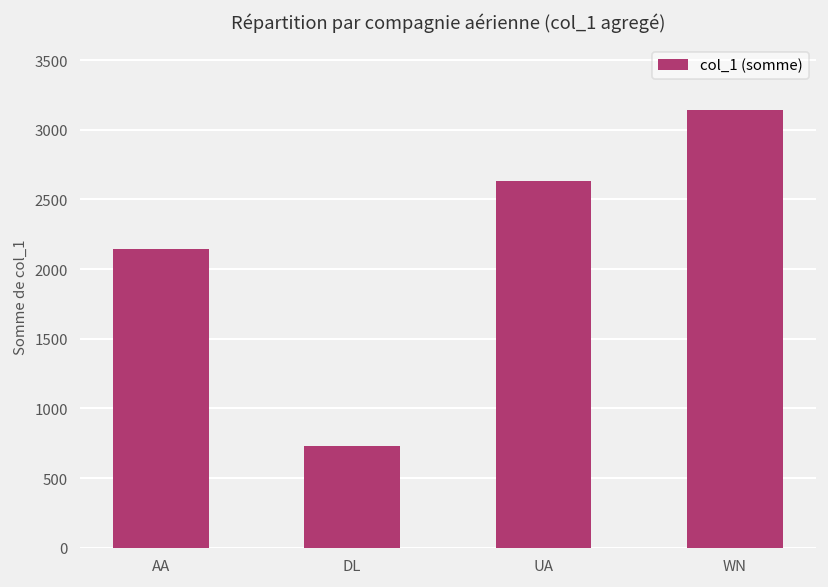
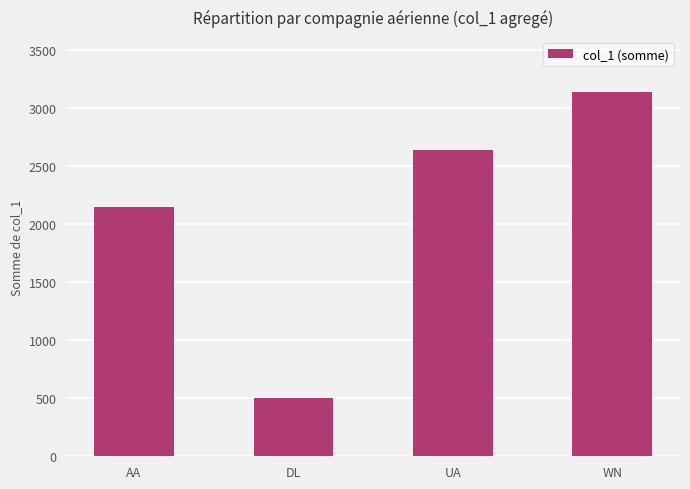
DL: 730 -> 500
